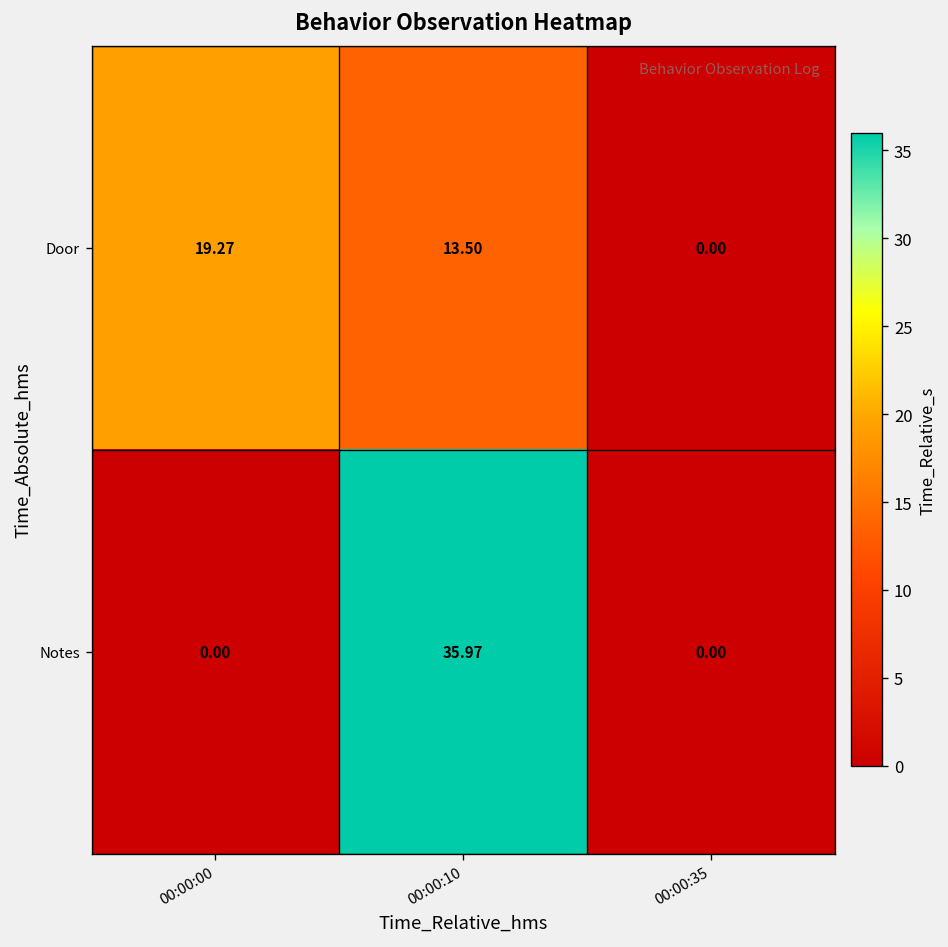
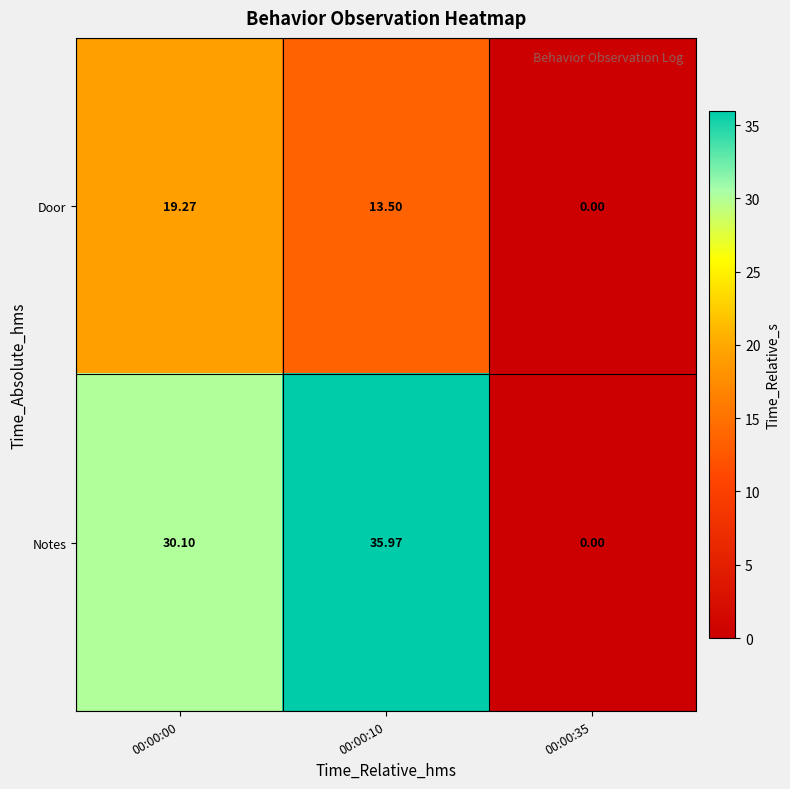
Notes, 00:00:00: 0.00 -> 30.10
